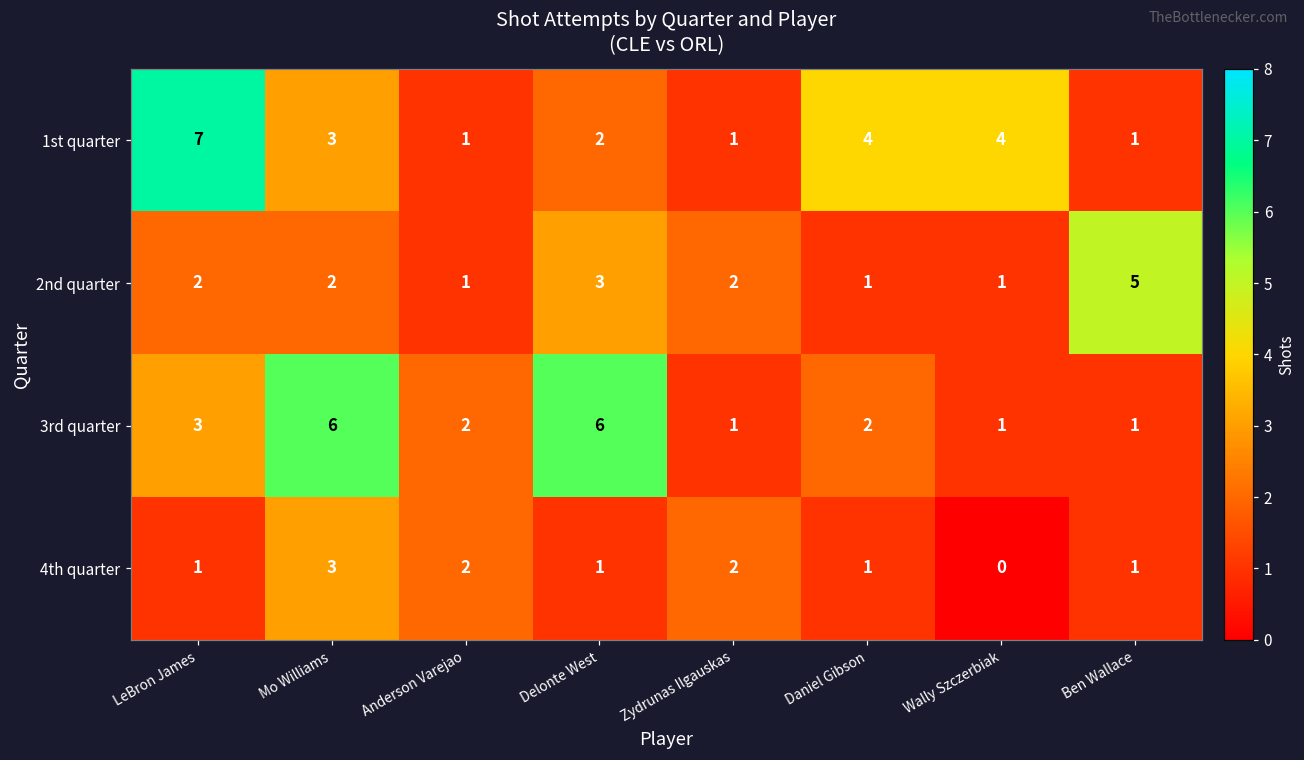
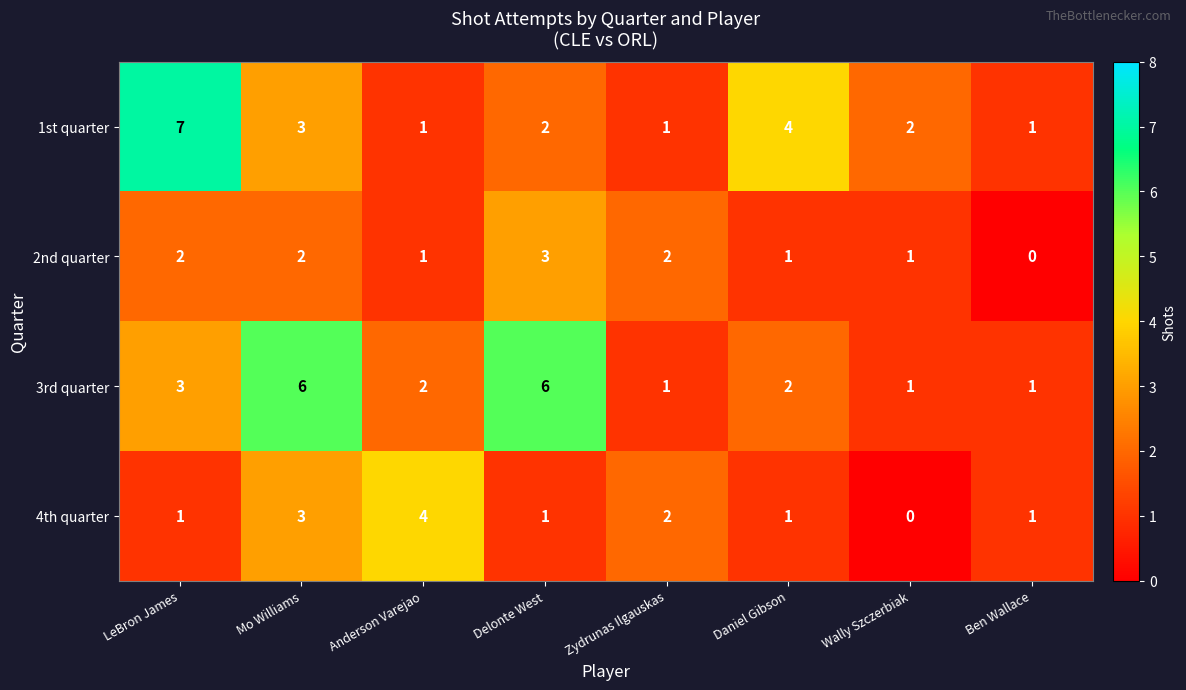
1st quarter, Wally Szczerbiak: 4 -> 2
2nd quarter, Ben Wallace: 5 -> 0
4th quarter, Anderson Varejao: 2 -> 4
